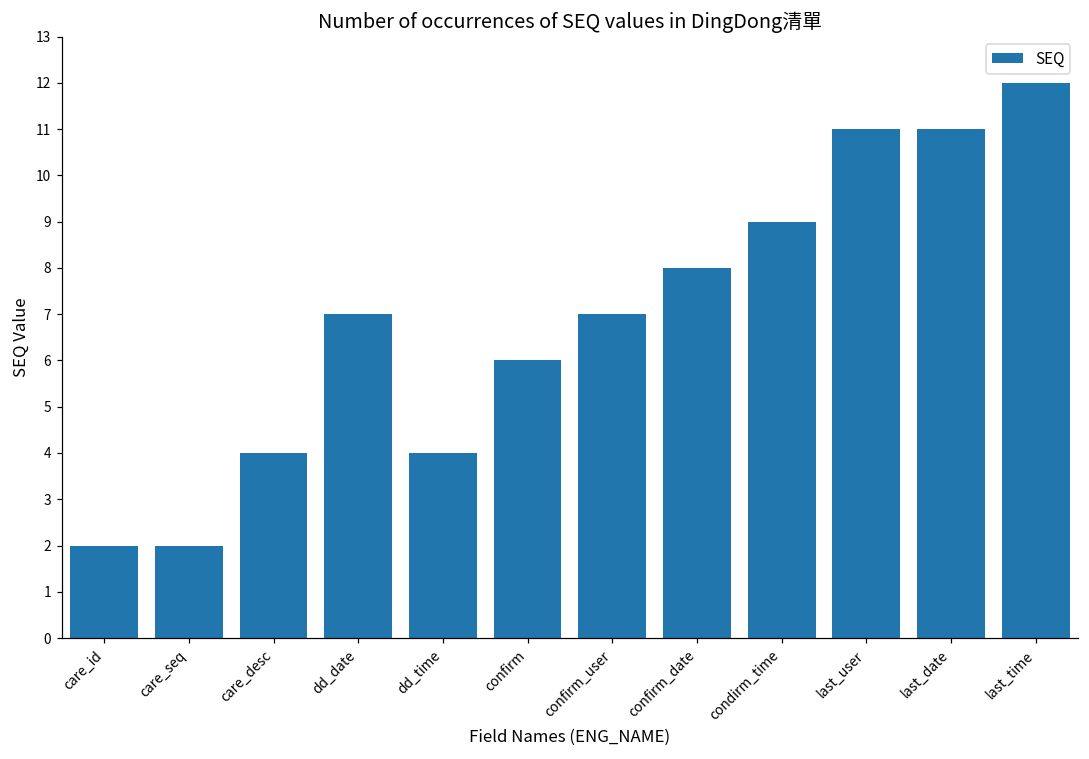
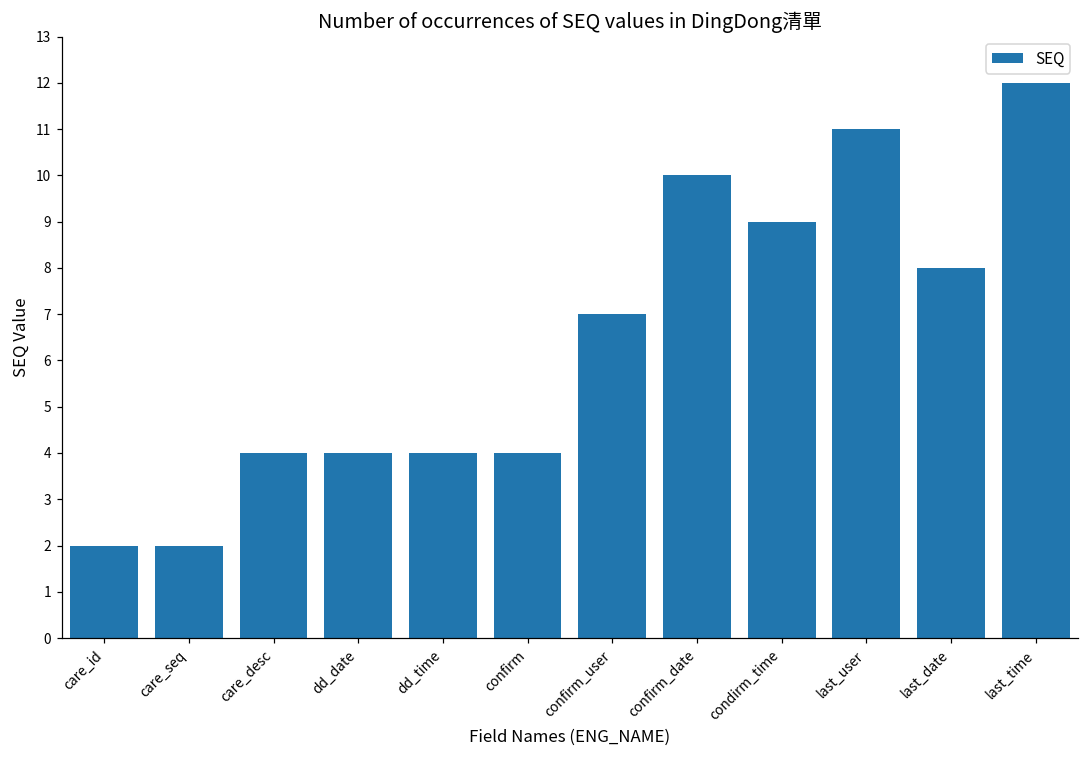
dd_date: 7 -> 4
confirm: 6 -> 4
confirm_date: 8 -> 10
last_date: 11 -> 8
